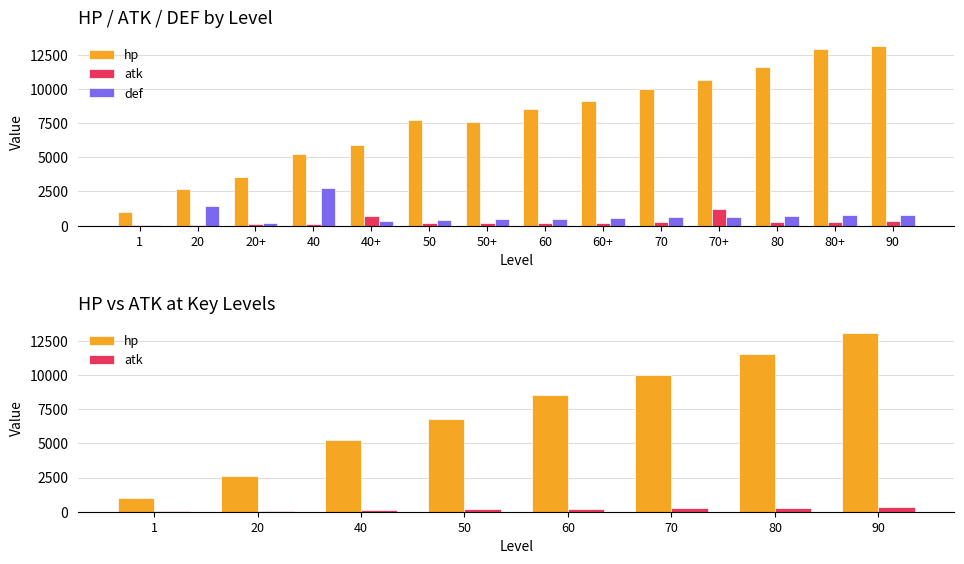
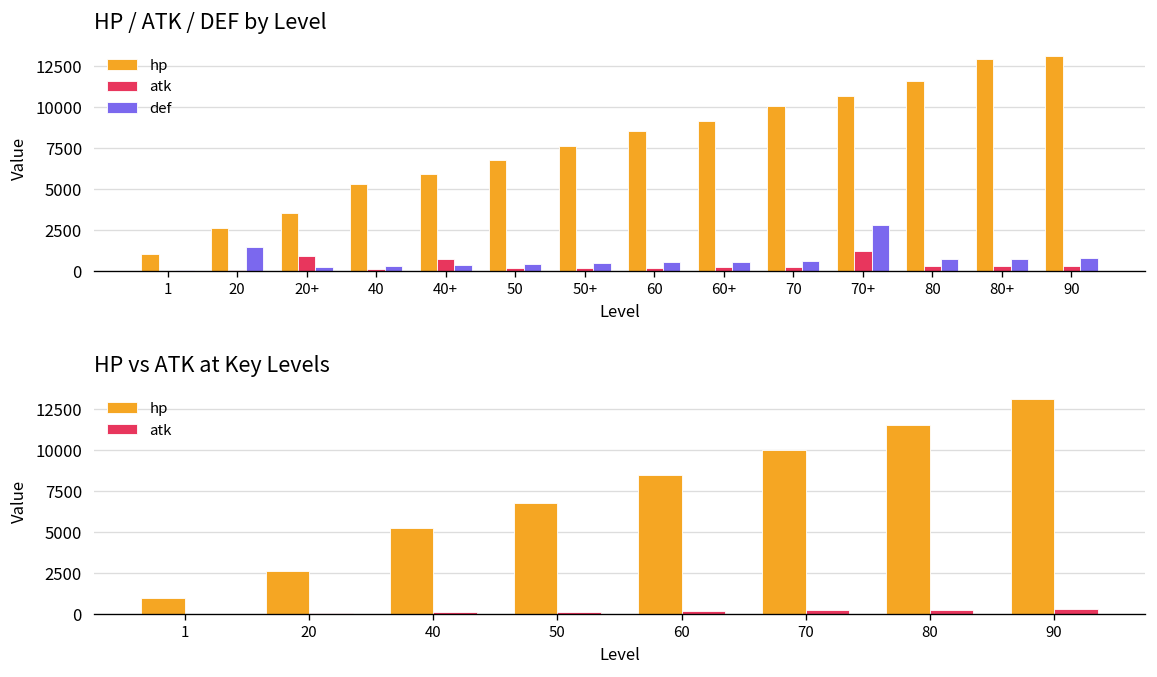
HP / ATK / DEF by Level, atk, 20+: 100 -> 900
HP / ATK / DEF by Level, def, 40: 2800 -> 300
HP / ATK / DEF by Level, hp, 50: 7800 -> 6800
HP / ATK / DEF by Level, def, 70+: 600 -> 2800
